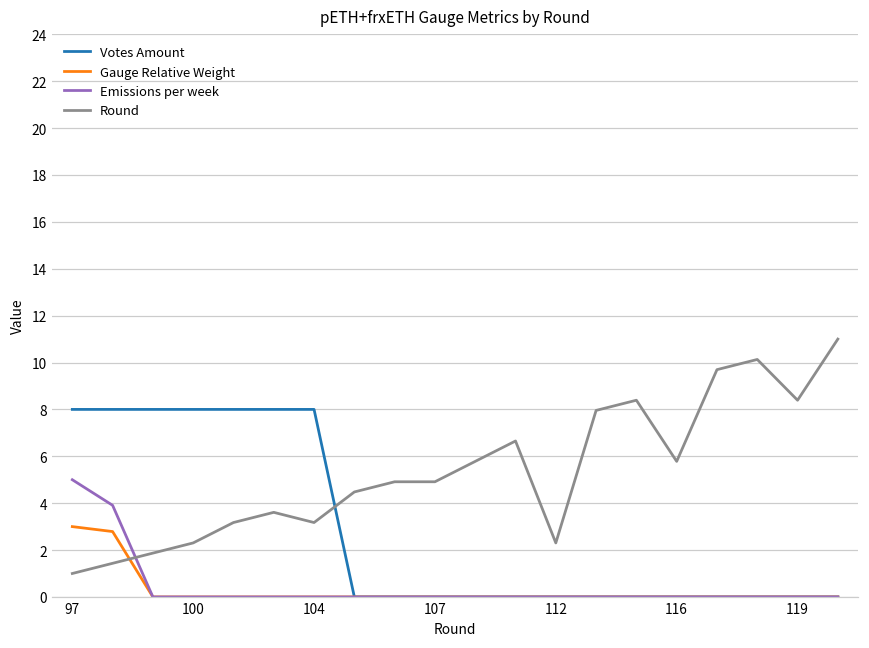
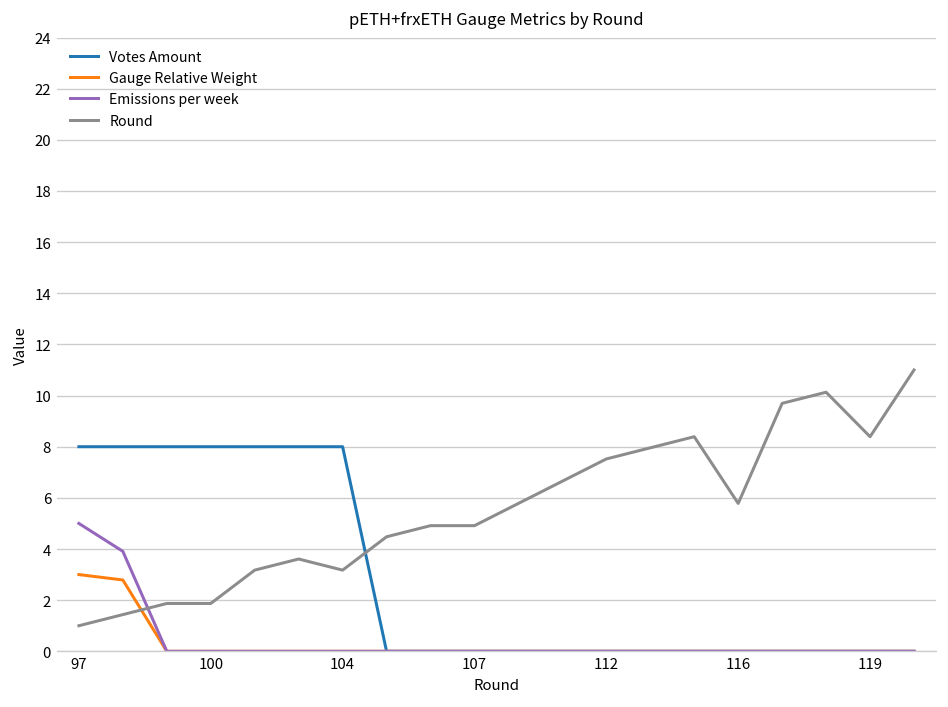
Round, 100: 2.3 -> 1.9
Round, 112: 2.3 -> 7.5
